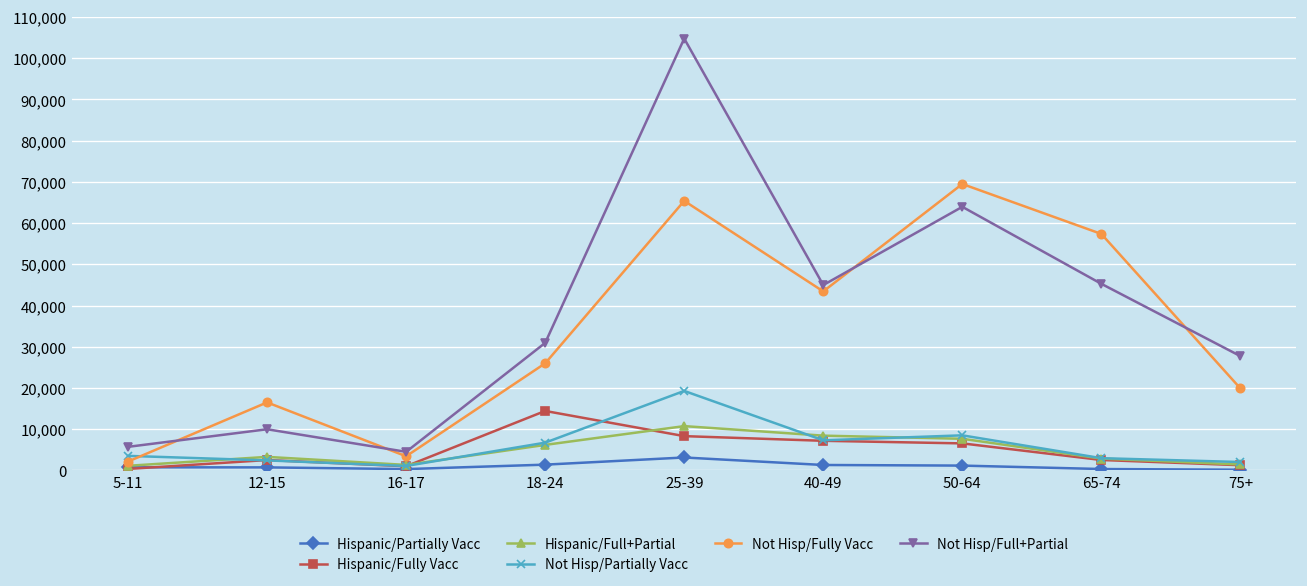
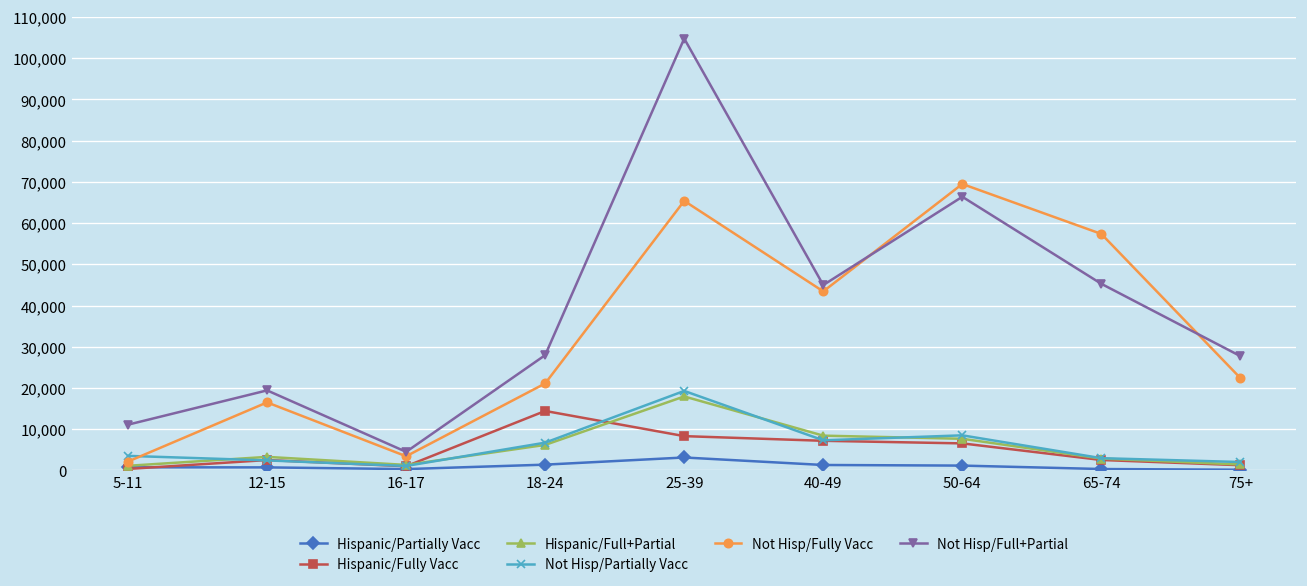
Not Hisp/Full+Partial, 5-11: 6,000 -> 11,000
Not Hisp/Full+Partial, 12-15: 10,000 -> 19,000
Not Hisp/Fully Vacc, 18-24: 26,000 -> 21,000
Not Hisp/Full+Partial, 18-24: 31,000 -> 28,000
Hispanic/Full+Partial, 25-39: 11,000 -> 18,000
Not Hisp/Full+Partial, 50-64: 64,000 -> 66,000
Not Hisp/Fully Vacc, 75+: 20,000 -> 22,000
